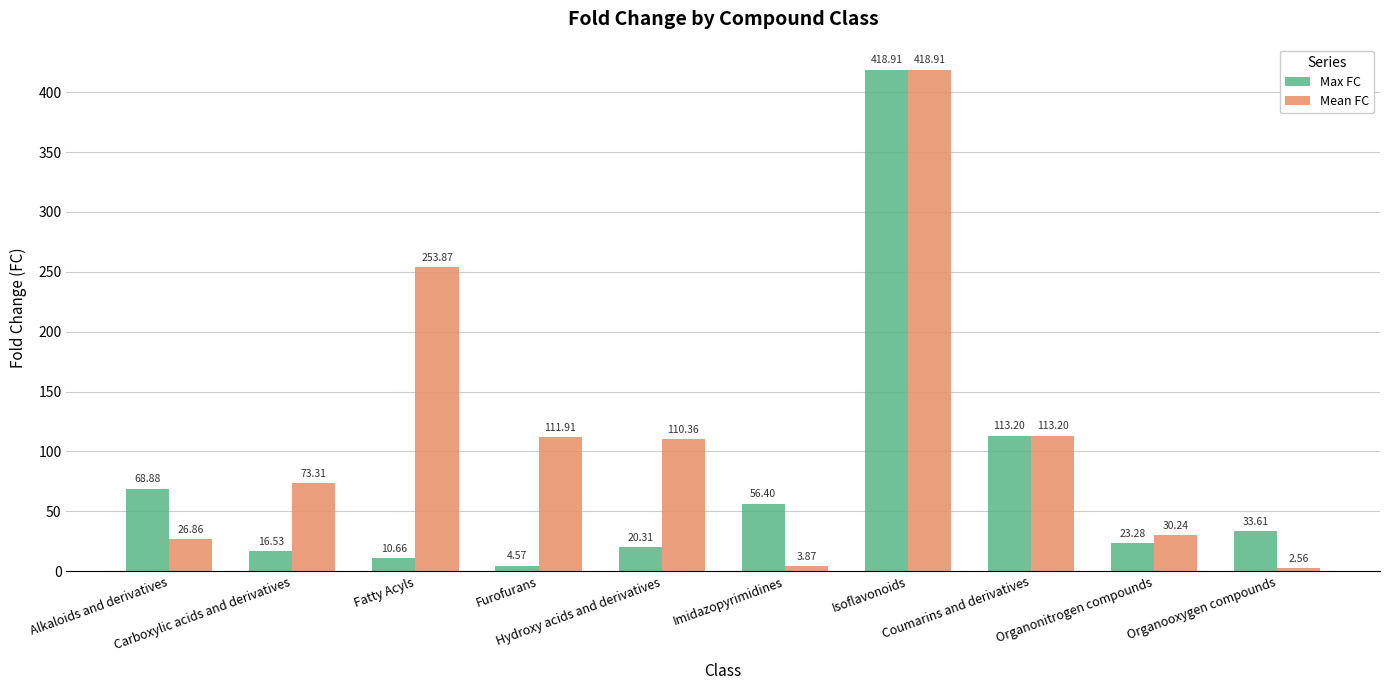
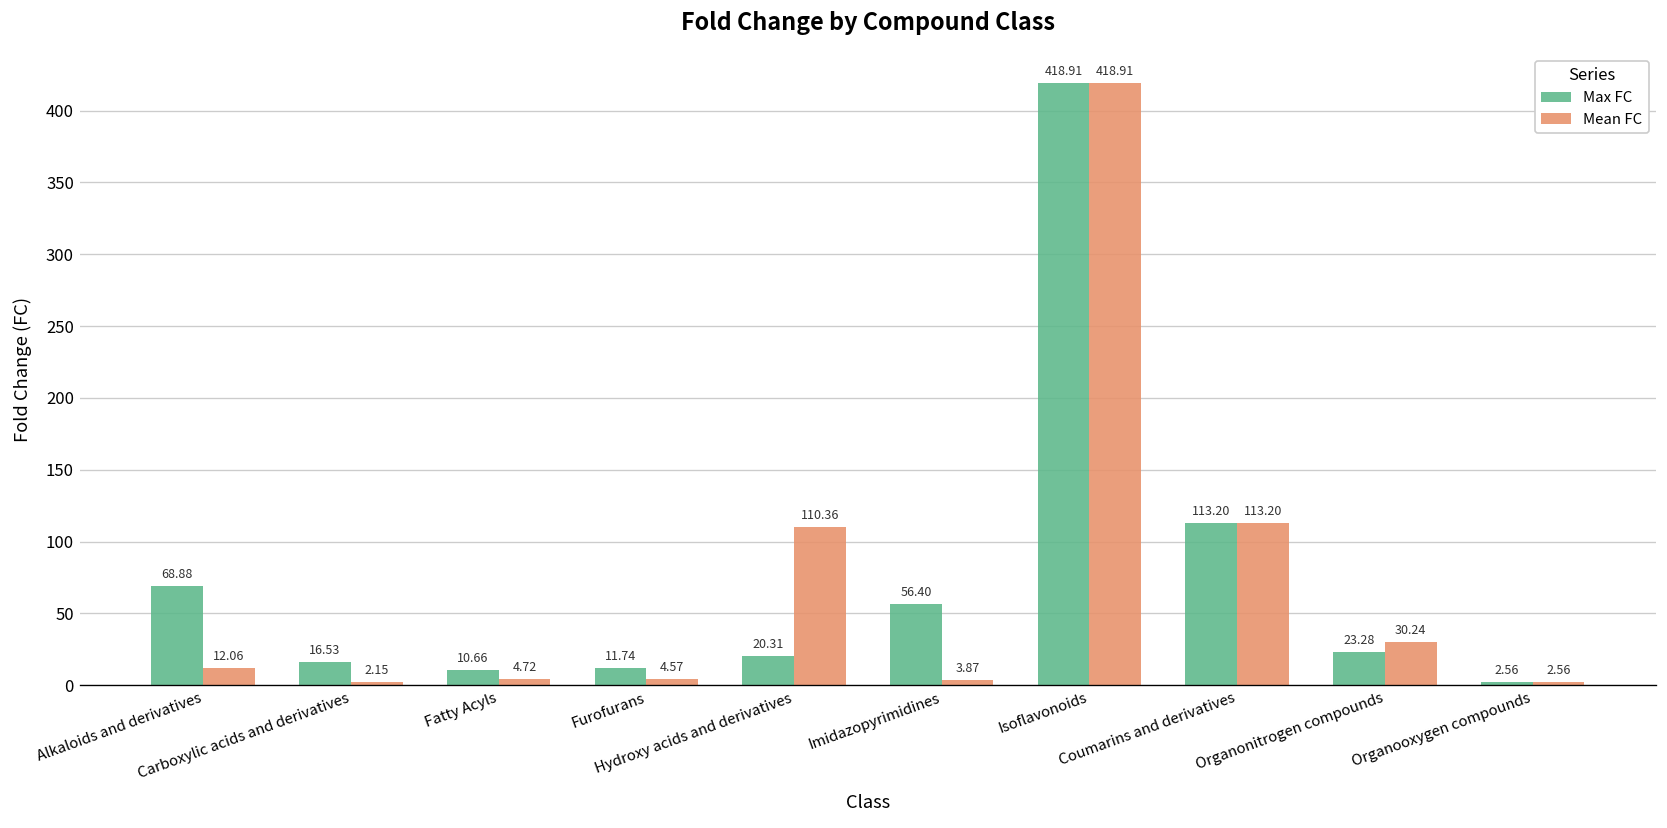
Mean FC, Alkaloids and derivatives: 26.86 -> 12.06
Mean FC, Carboxylic acids and derivatives: 73.31 -> 2.15
Mean FC, Fatty Acyls: 253.87 -> 4.72
Max FC, Furofurans: 4.57 -> 11.74
Mean FC, Furofurans: 111.91 -> 4.57
Max FC, Organooxygen compounds: 33.61 -> 2.56
